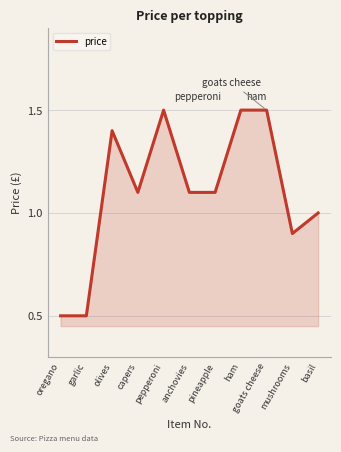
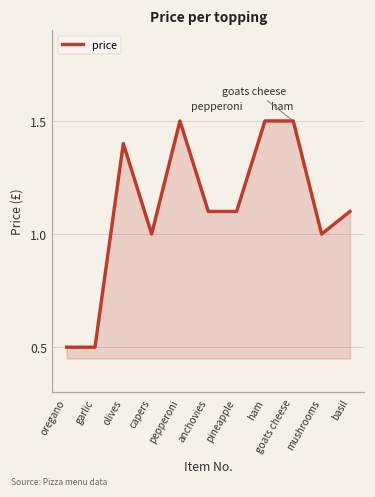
capers: 1.1 -> 1.0
mushrooms: 0.9 -> 1.0
basil: 1.0 -> 1.1
